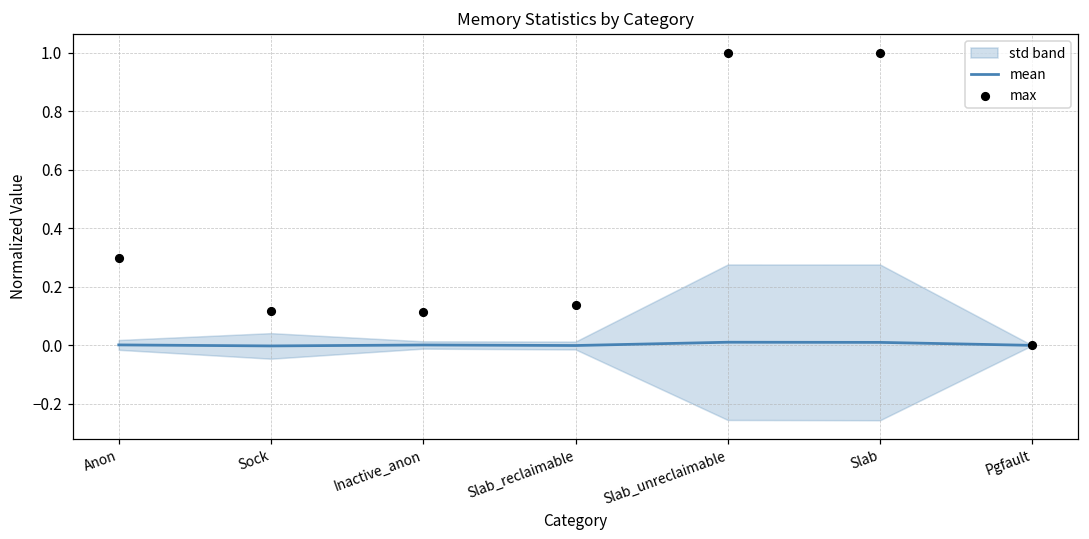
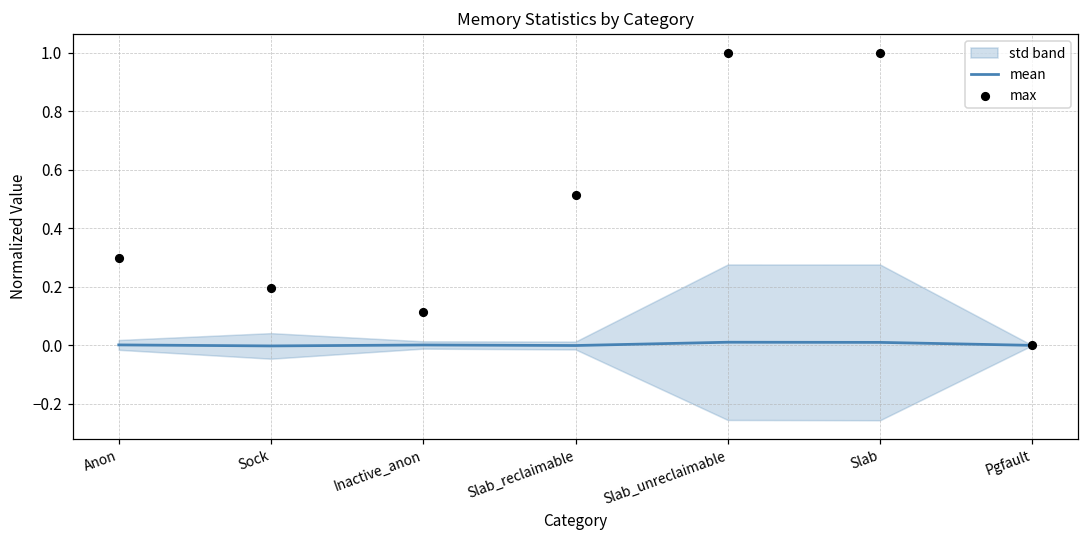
max, Sock: 0.12 -> 0.20
max, Slab_reclaimable: 0.14 -> 0.51
